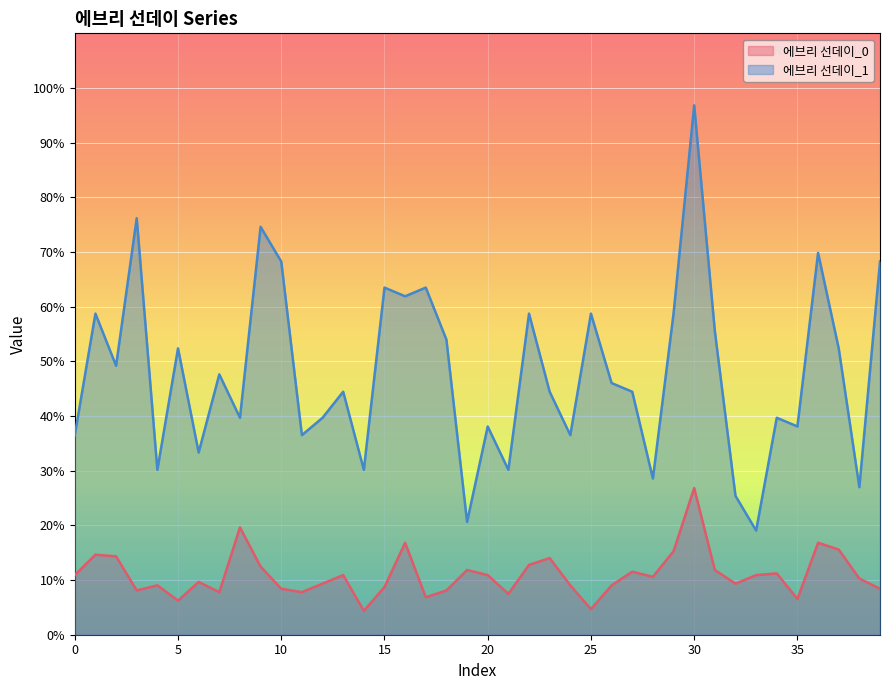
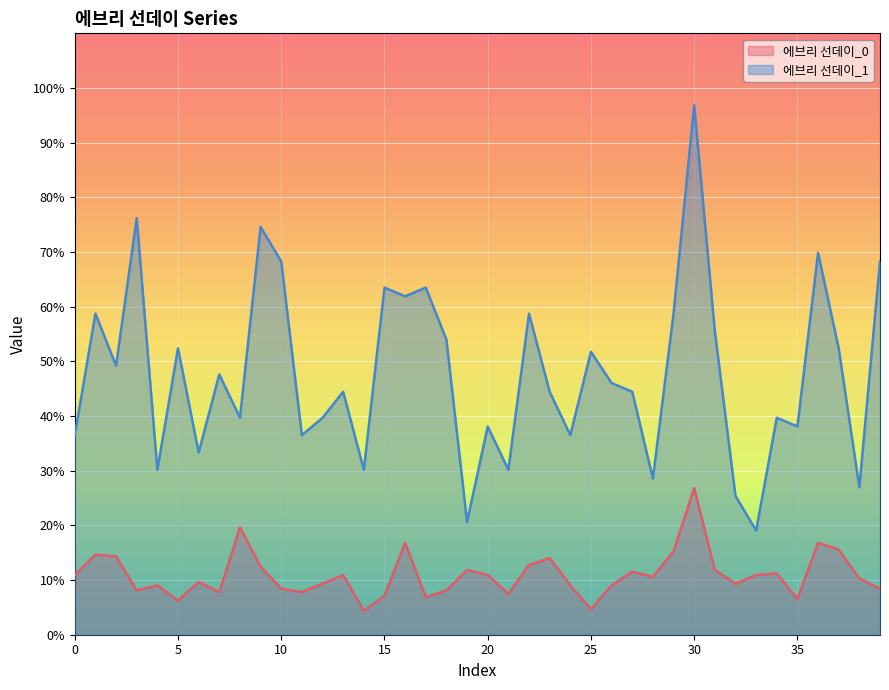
에브리 선데이_0, 15: 9% -> 7%
에브리 선데이_1, 25: 59% -> 52%
